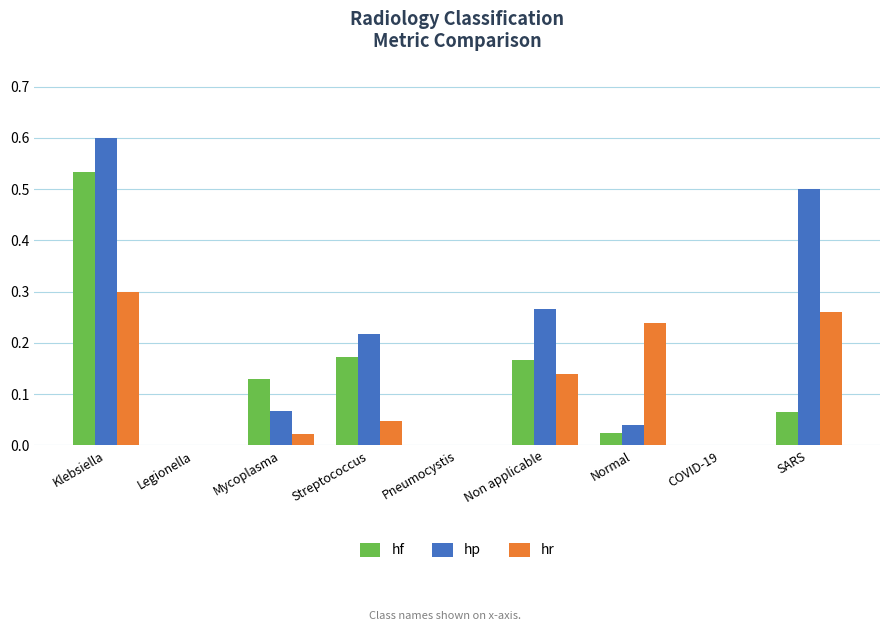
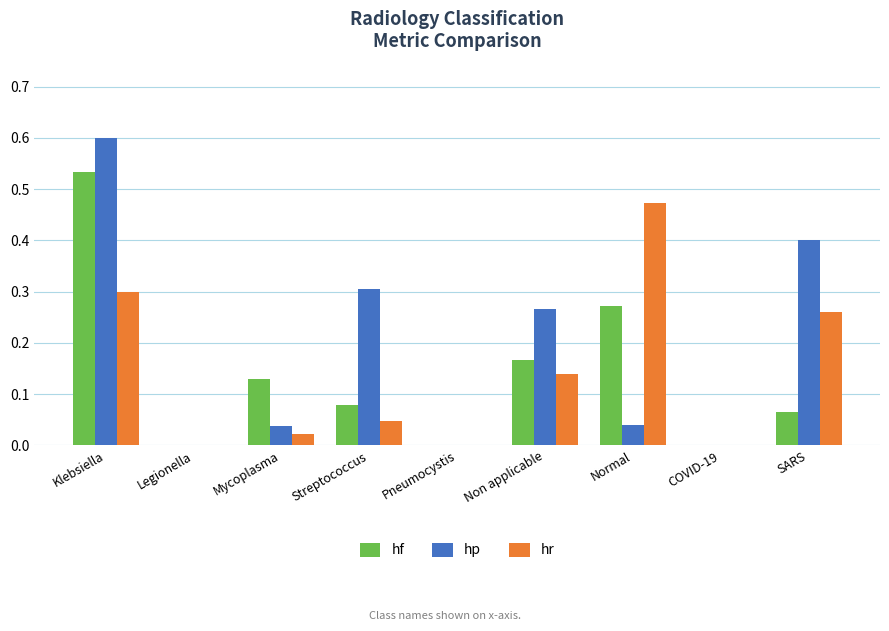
hp, Mycoplasma: 0.07 -> 0.04
hf, Streptococcus: 0.17 -> 0.08
hp, Streptococcus: 0.22 -> 0.30
hf, Normal: 0.03 -> 0.27
hr, Normal: 0.24 -> 0.47
hp, SARS: 0.5 -> 0.4
